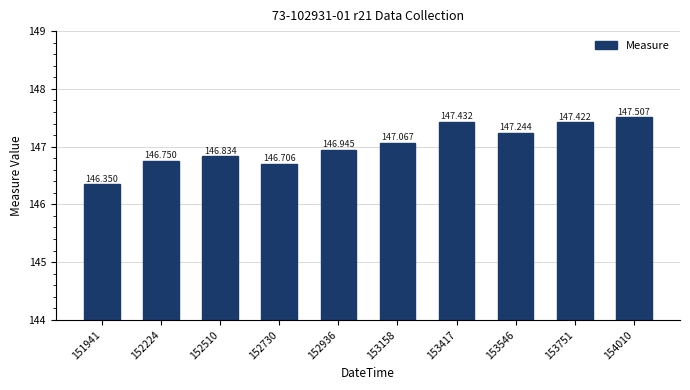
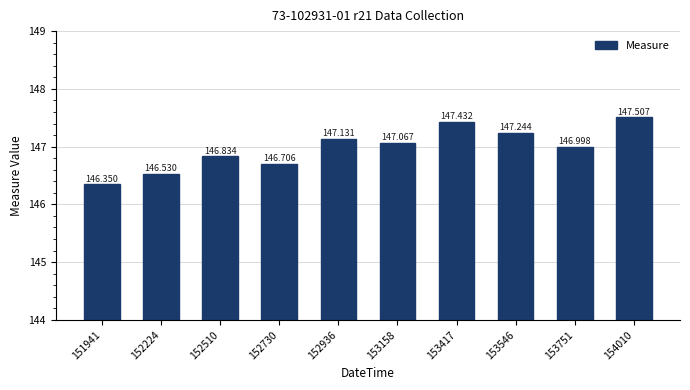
152224: 146.750 -> 146.530
152936: 146.945 -> 147.131
153751: 147.422 -> 146.998
